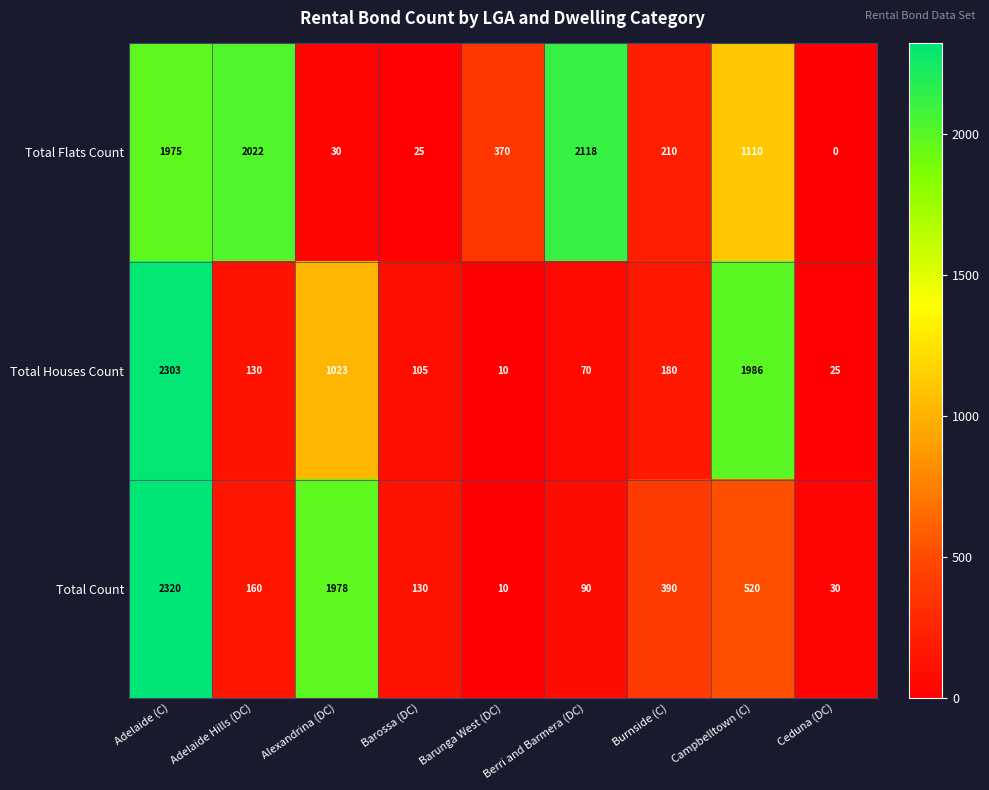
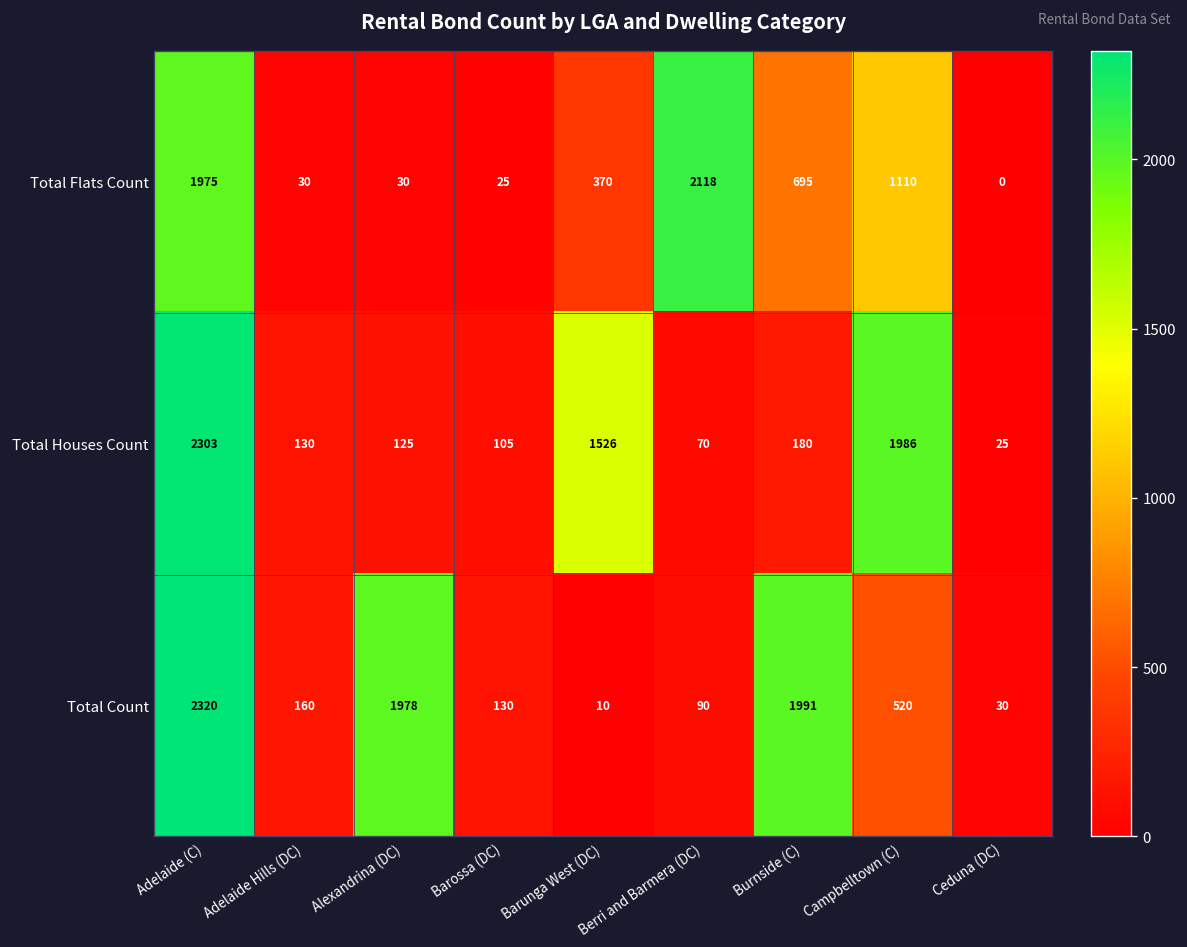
Total Flats Count, Adelaide Hills (DC): 2022 -> 30
Total Flats Count, Burnside (C): 210 -> 695
Total Houses Count, Alexandrina (DC): 1023 -> 125
Total Houses Count, Barunga West (DC): 10 -> 1526
Total Count, Burnside (C): 390 -> 1991
